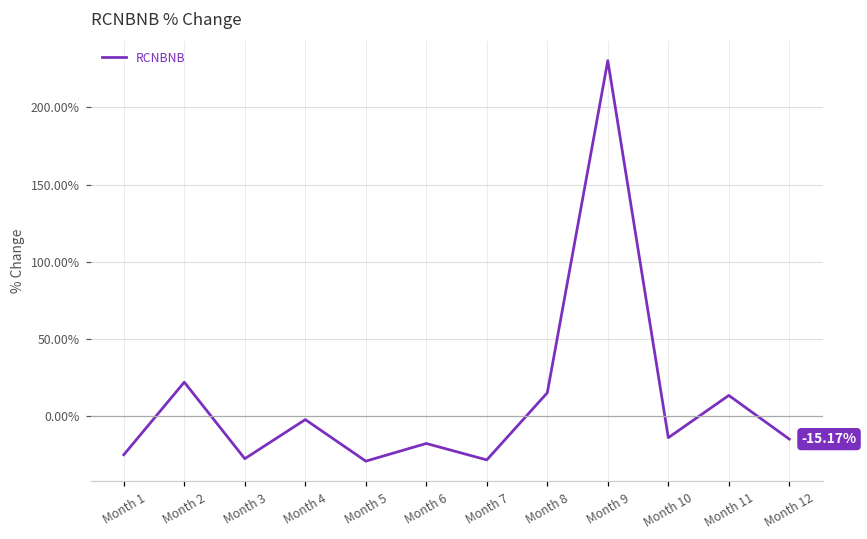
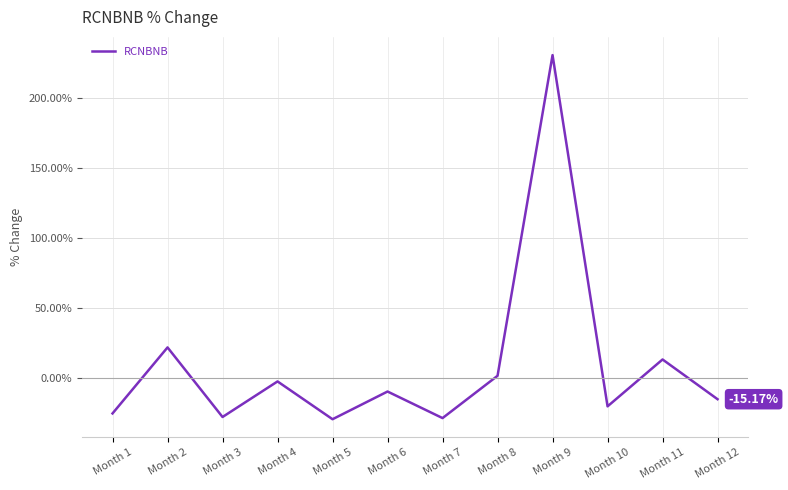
Month 6: -18% -> -10%
Month 8: 15% -> 2%
Month 10: -14% -> -20%
